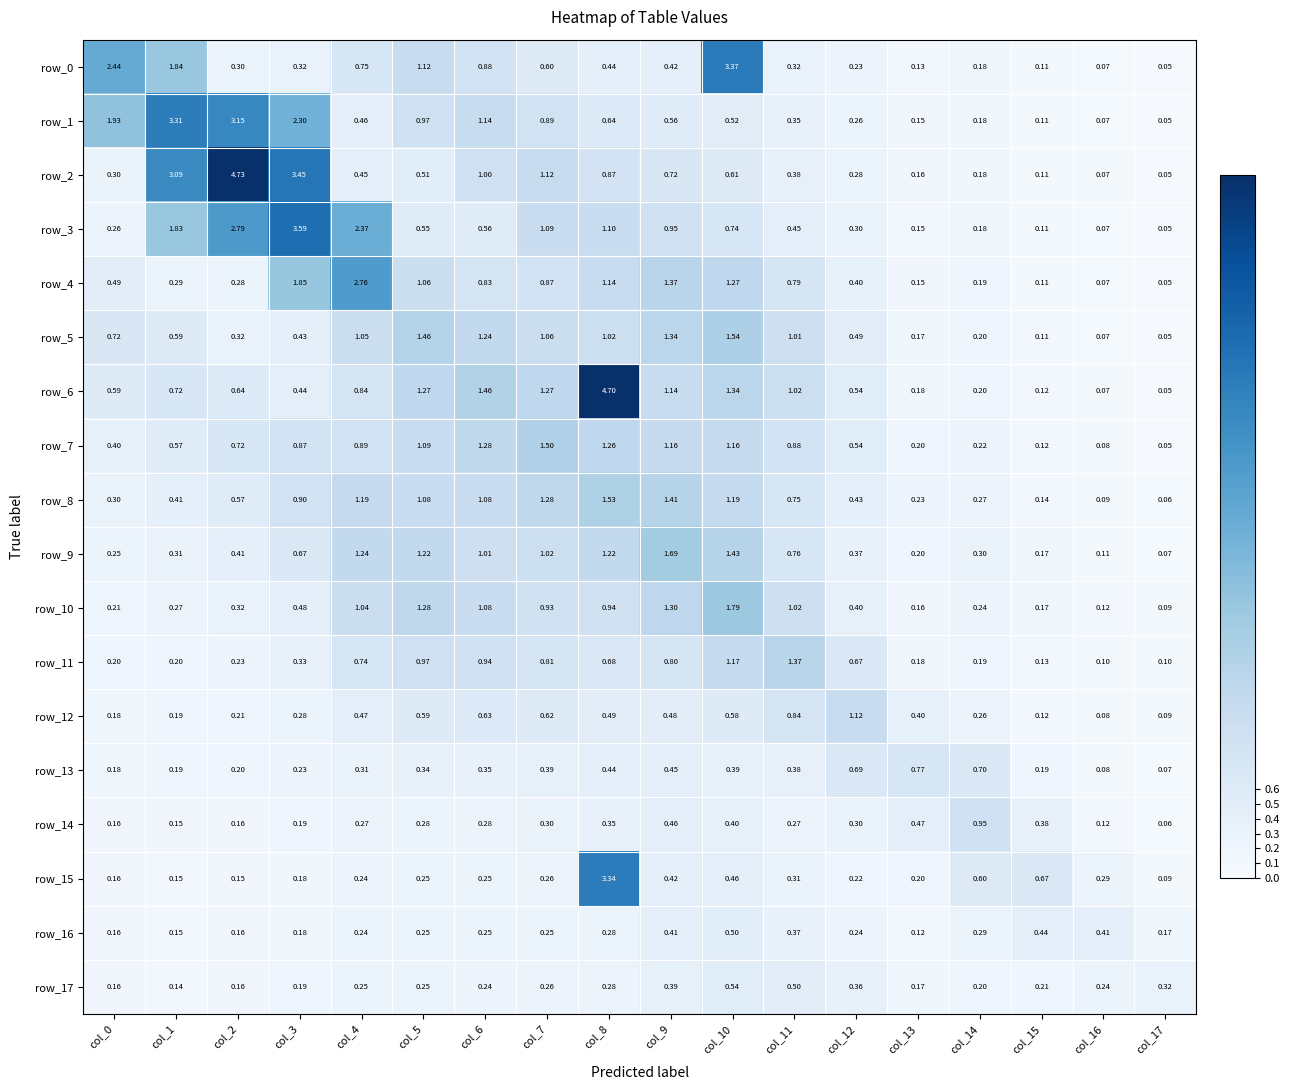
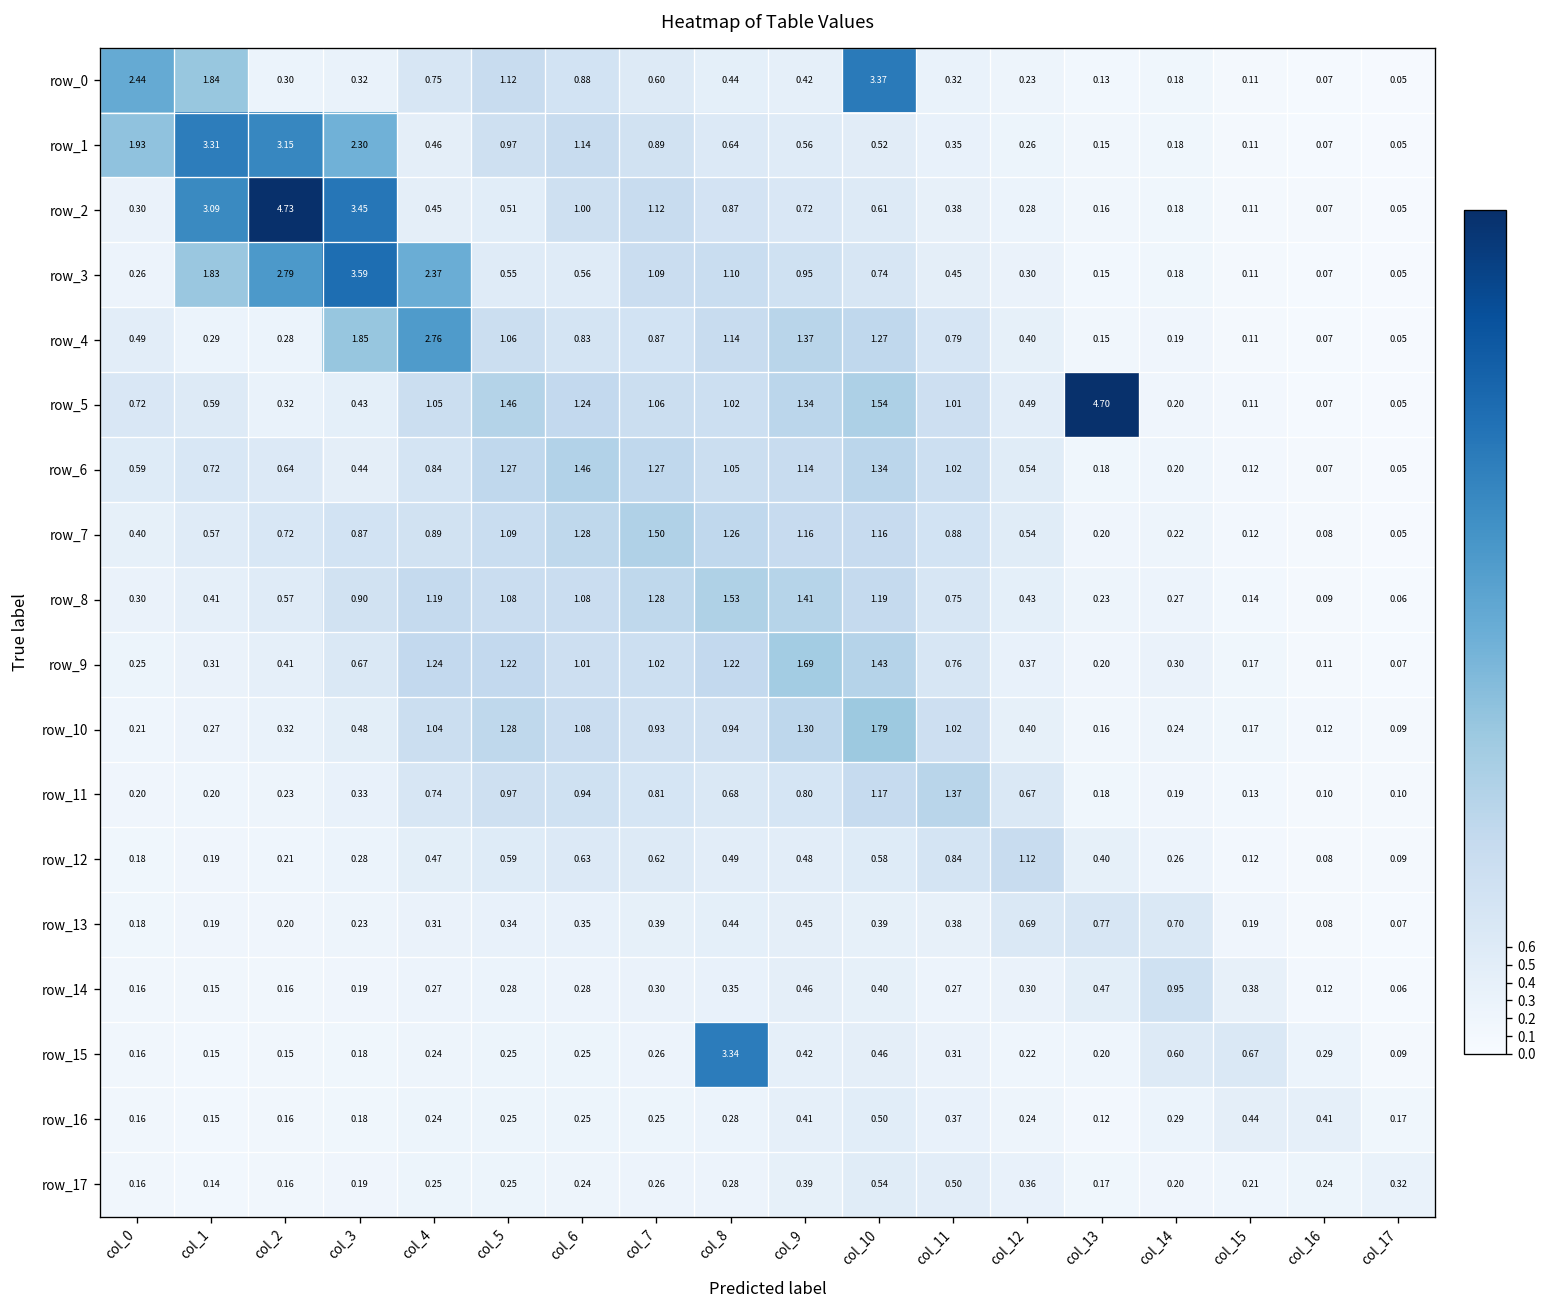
row_5, col_13: 0.17 -> 4.70
row_6, col_8: 4.70 -> 1.05
